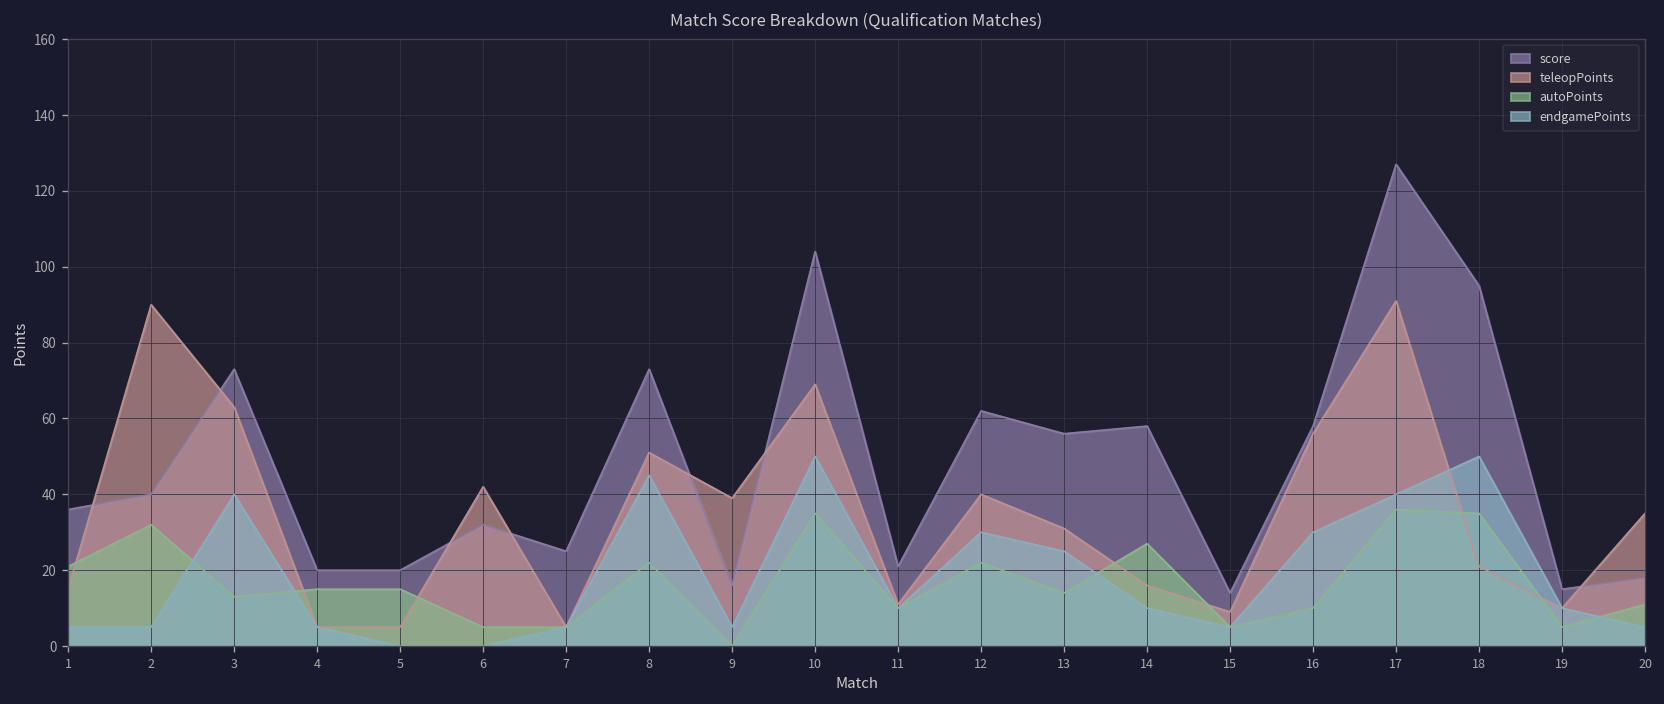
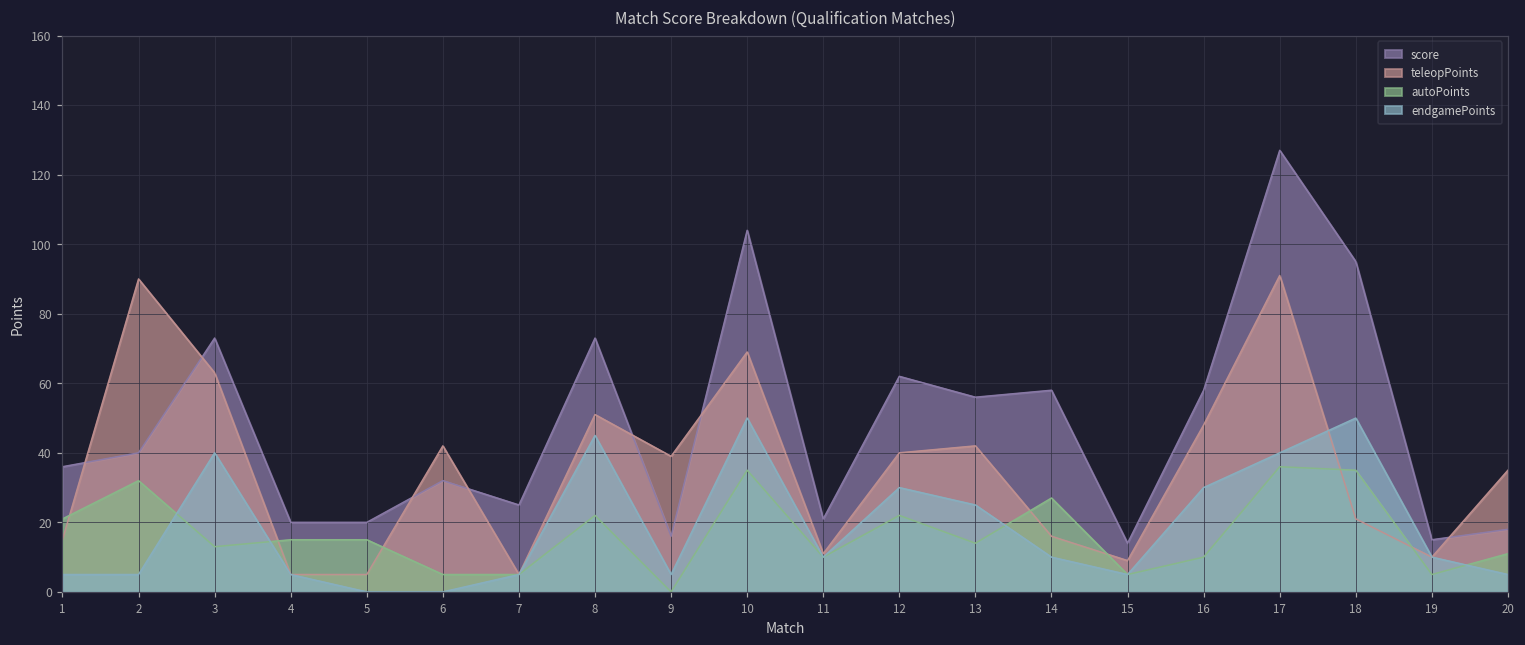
teleopPoints, 13: 31 -> 42
teleopPoints, 16: 56 -> 48
